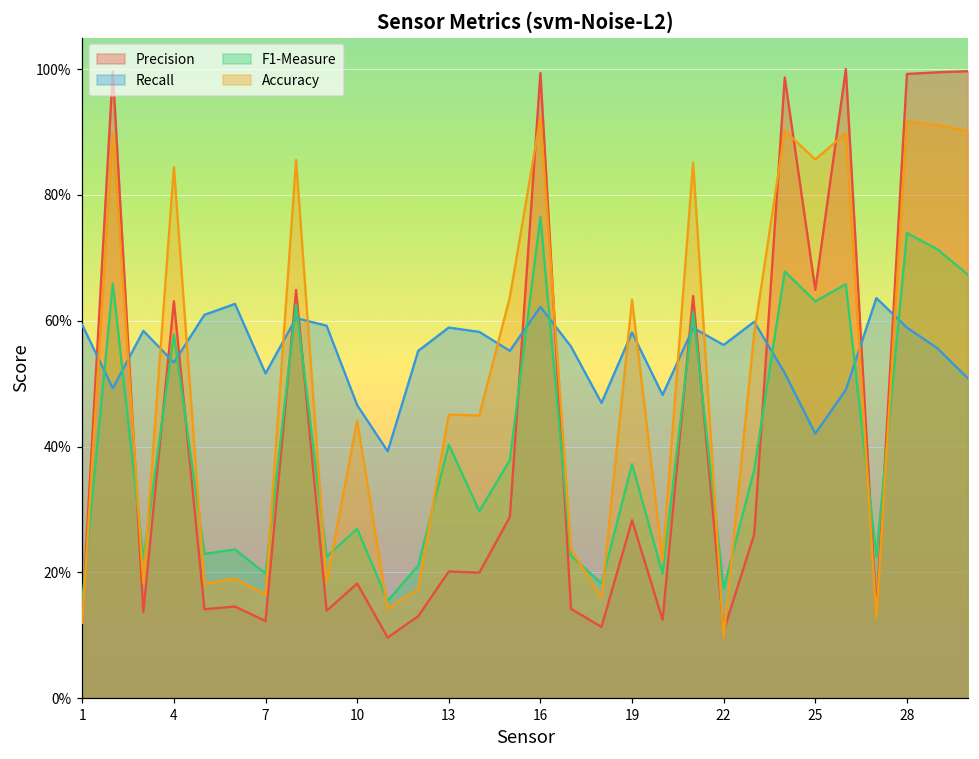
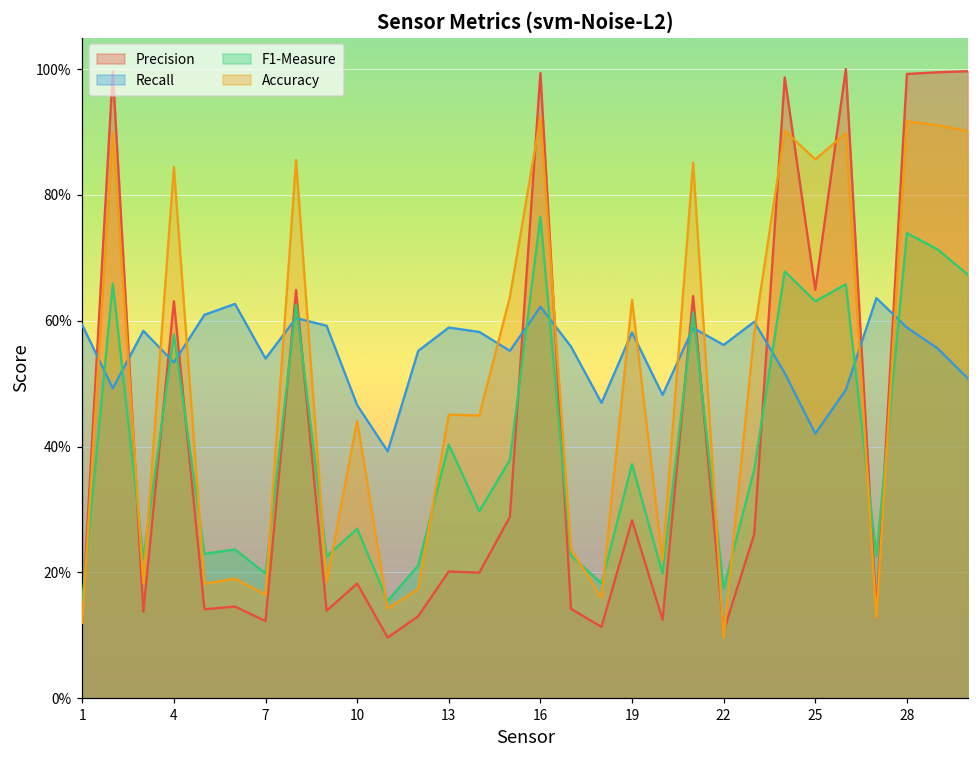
Recall, 7: 52% -> 54%
